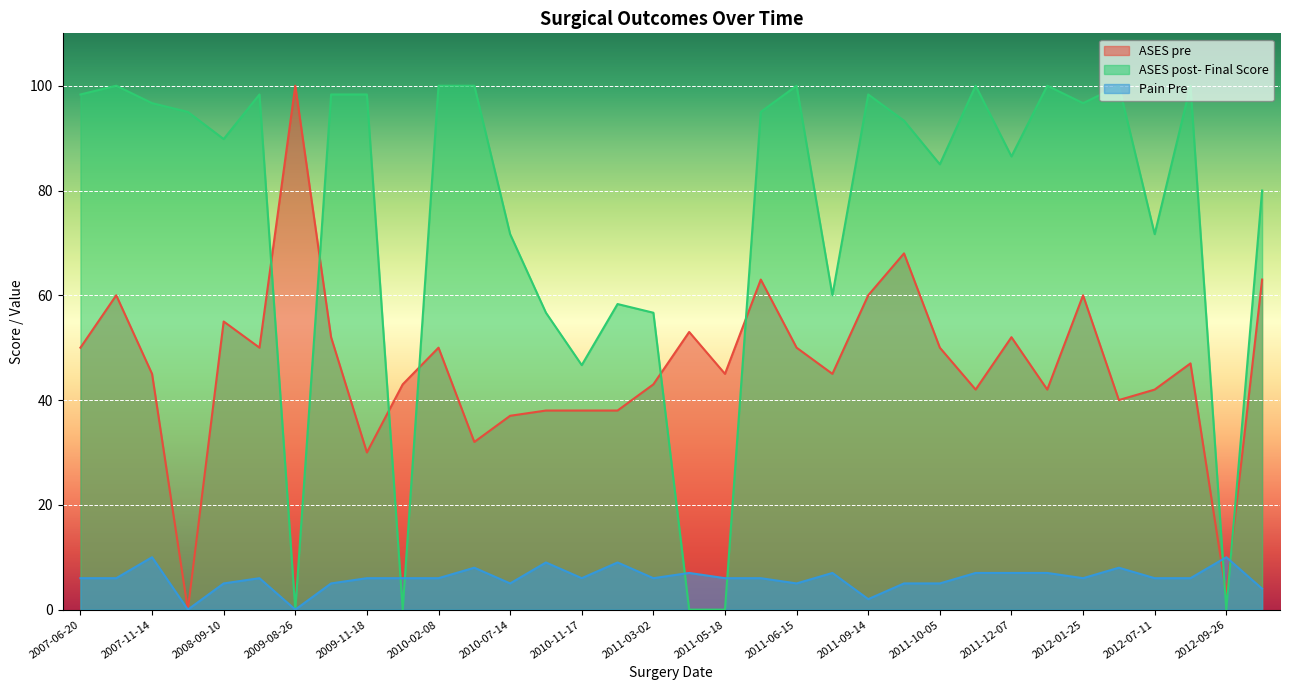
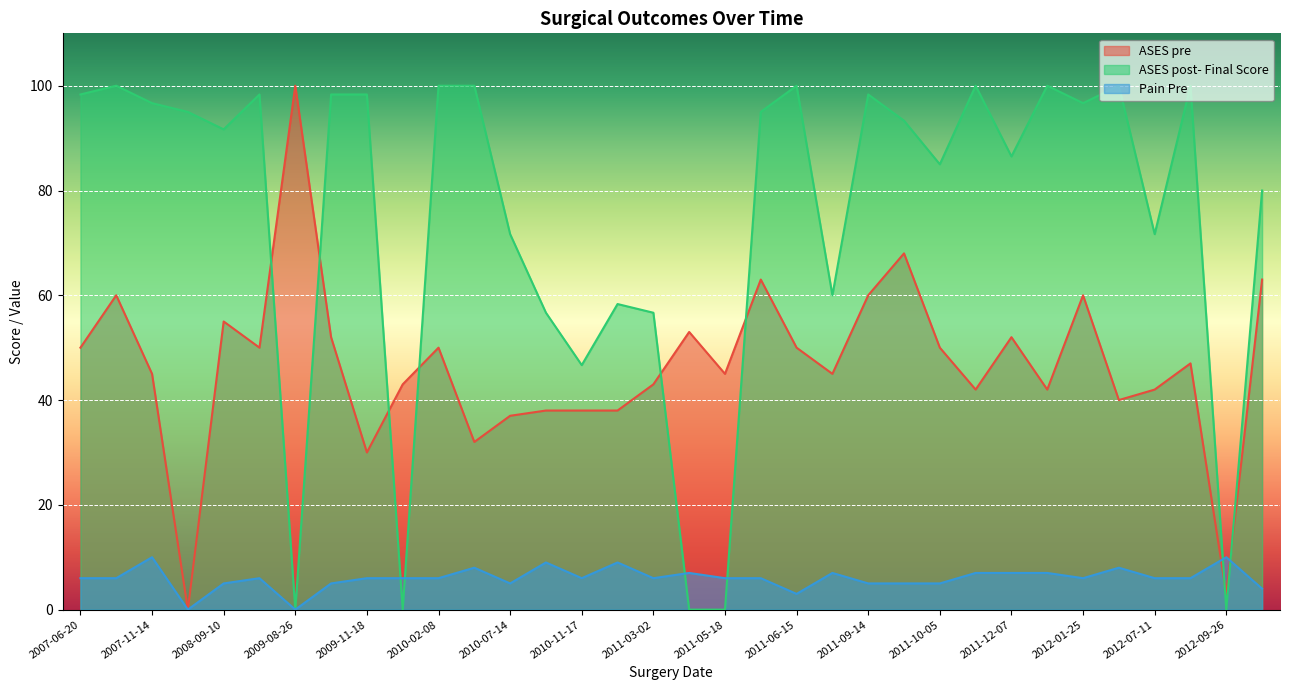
ASES post- Final Score, 2008-09-10: 90 -> 92
Pain Pre, 2011-06-15: 5 -> 3
Pain Pre, 2011-09-14: 2 -> 5
